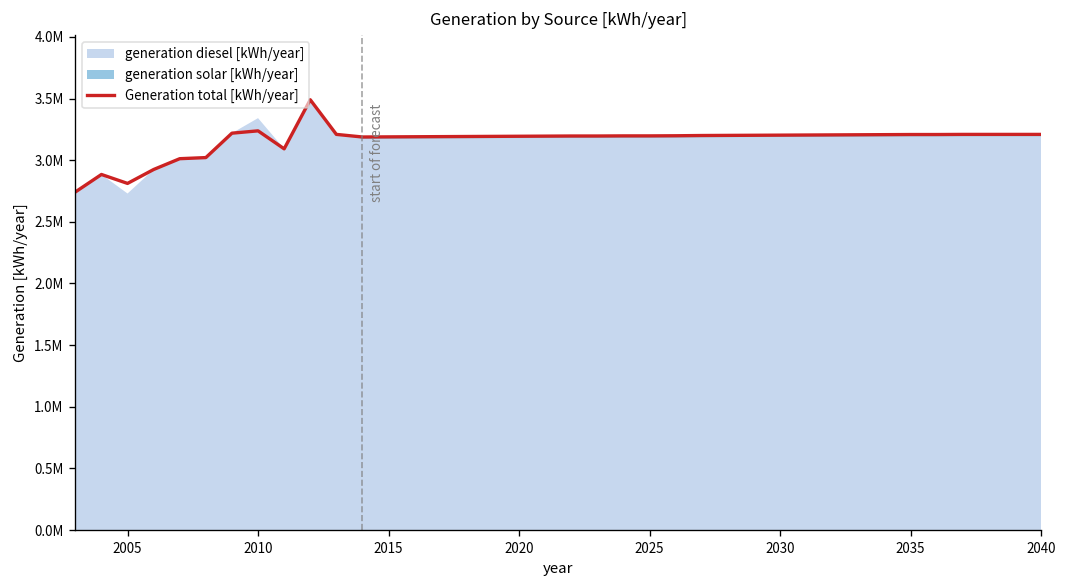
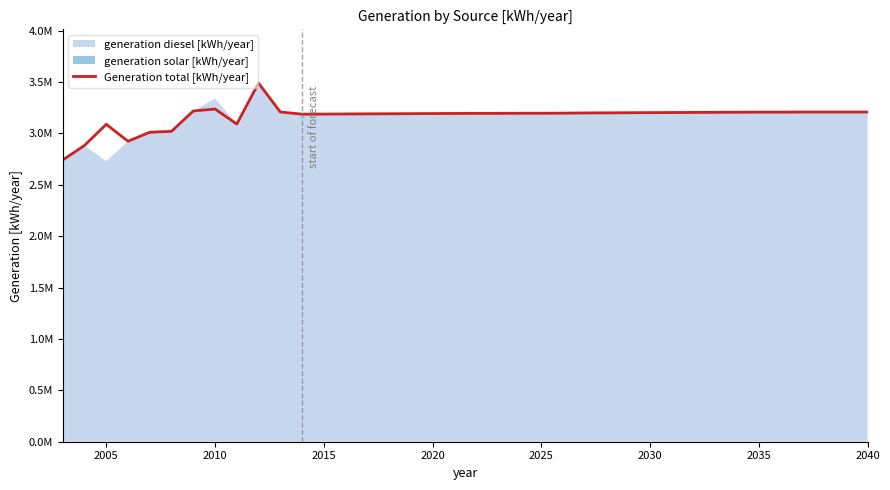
Generation total [kWh/year], 2005: 2810000 -> 3090000
